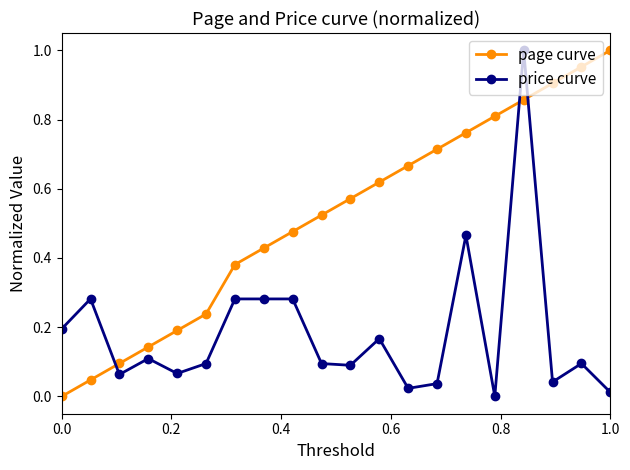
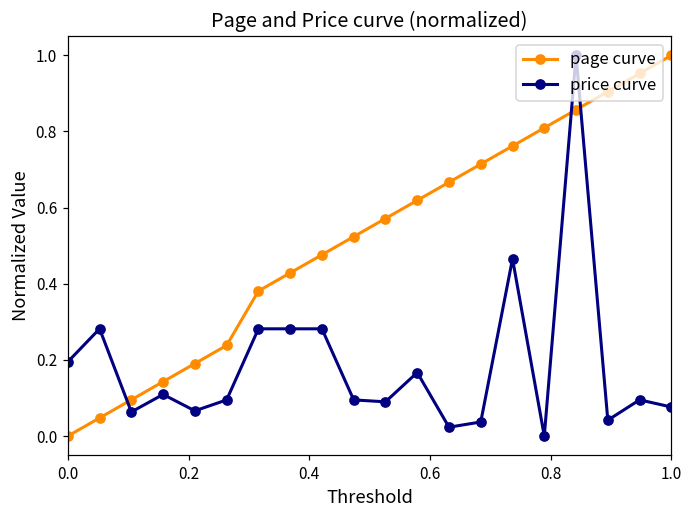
price curve, 1.0: 0.01 -> 0.08
